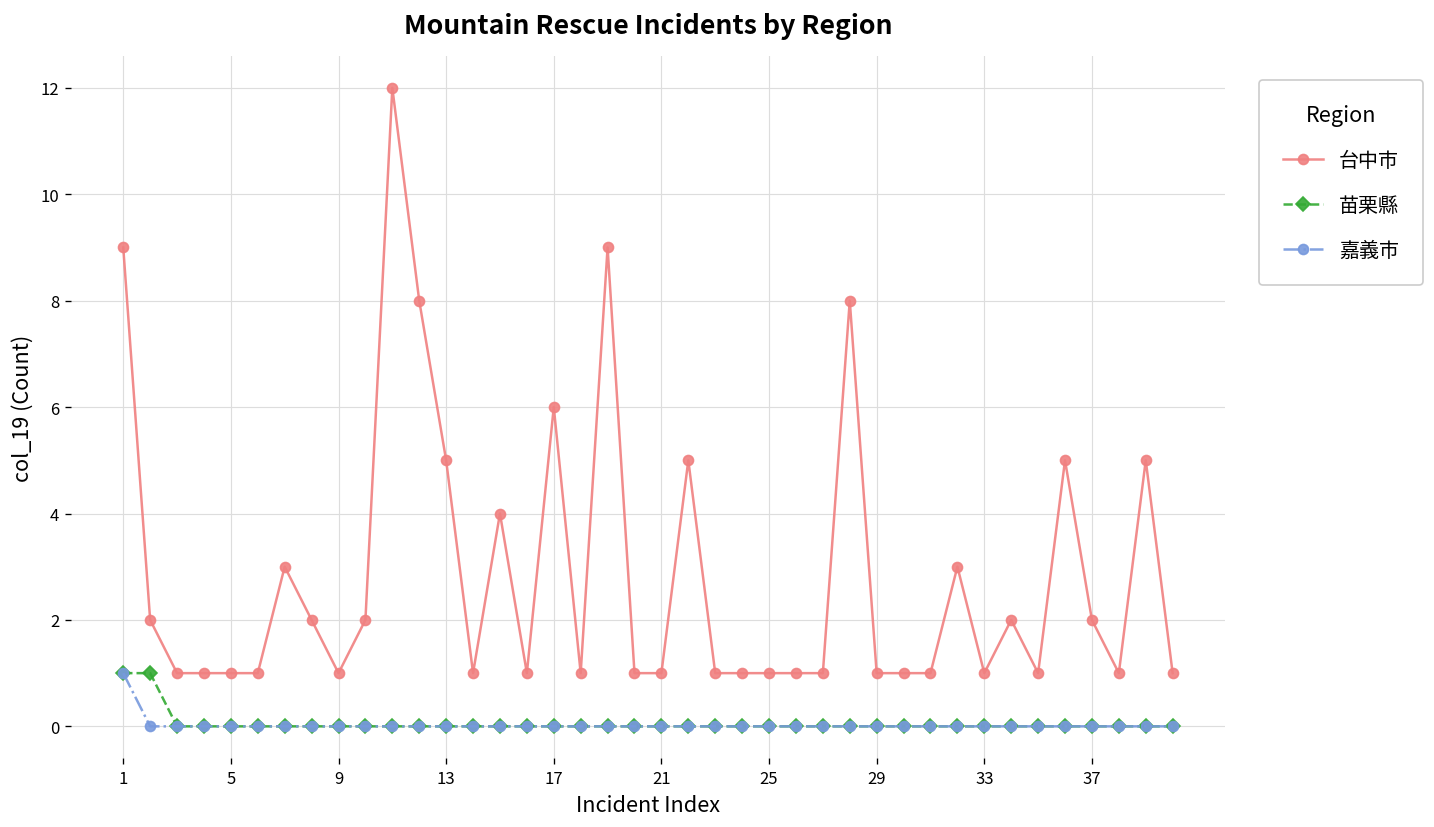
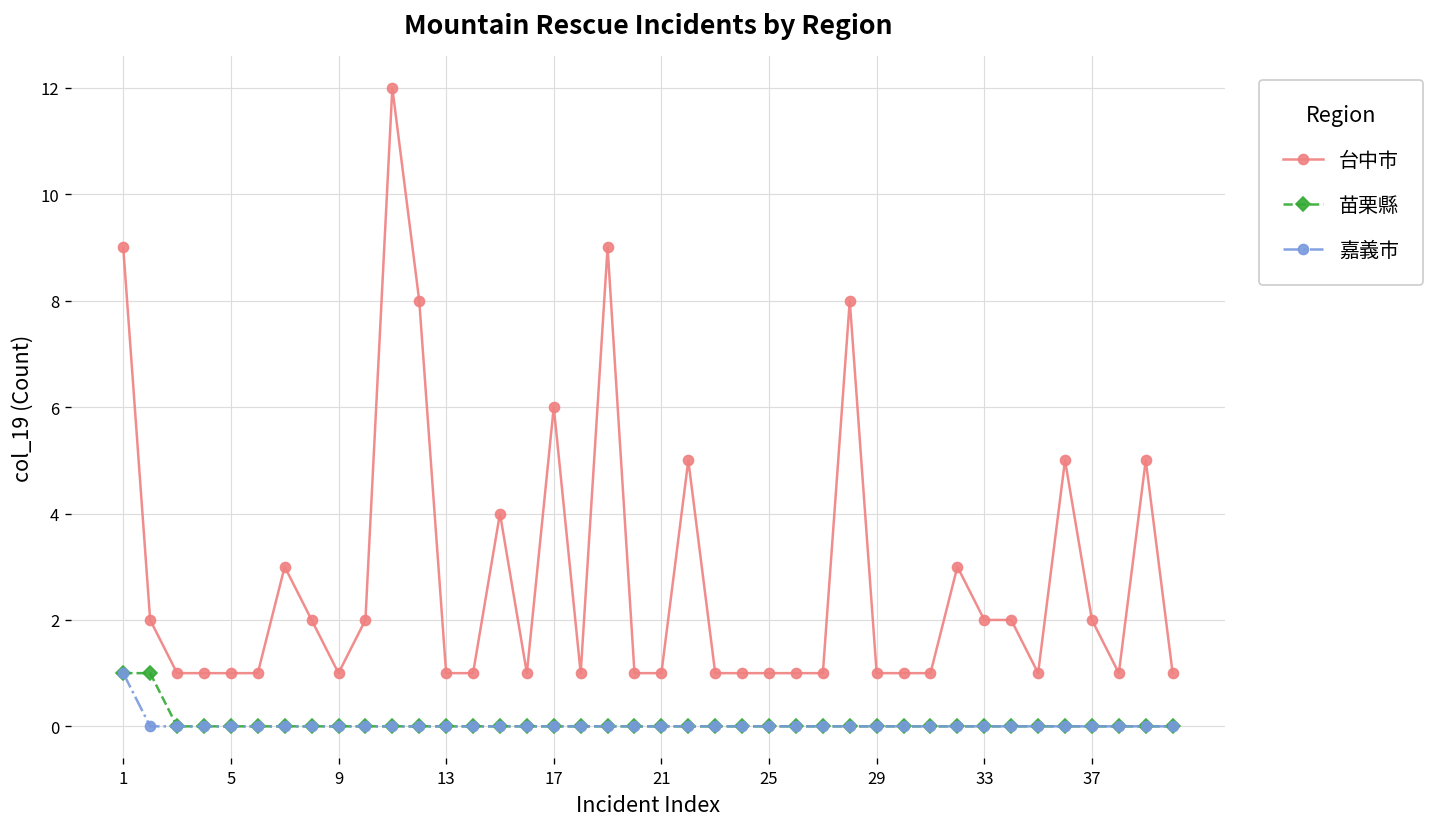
台中市, 13: 5 -> 1
台中市, 33: 1 -> 2
